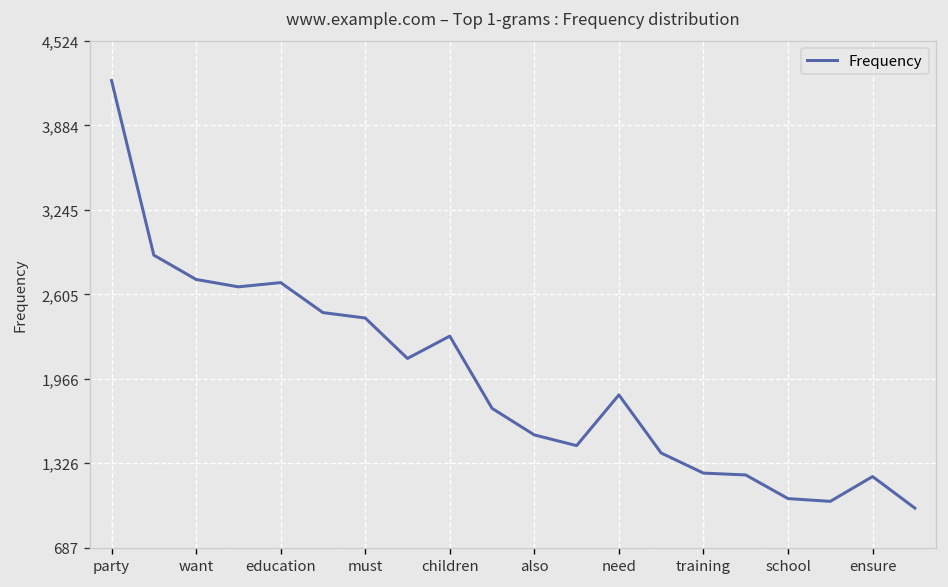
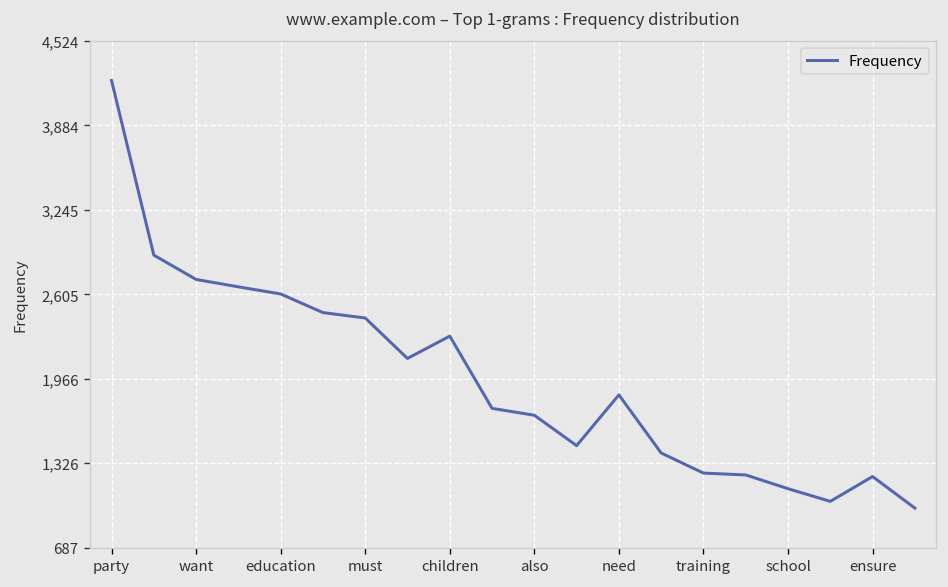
education: 2,690 -> 2,610
also: 1,540 -> 1,690
school: 1,060 -> 1,130
